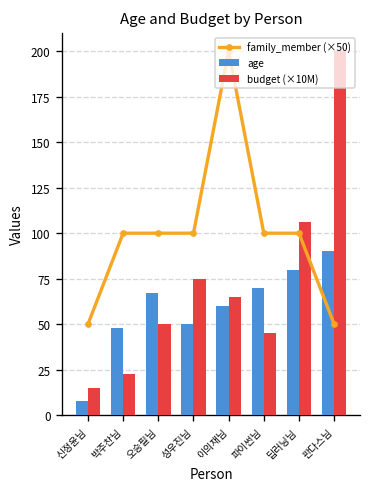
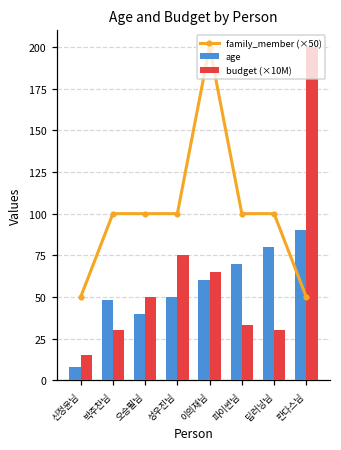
budget (×10M), 박주찬님: 23 -> 30
age, 오승필님: 67 -> 40
budget (×10M), 파이썬님: 45 -> 33
budget (×10M), 딥러닝님: 106 -> 30
